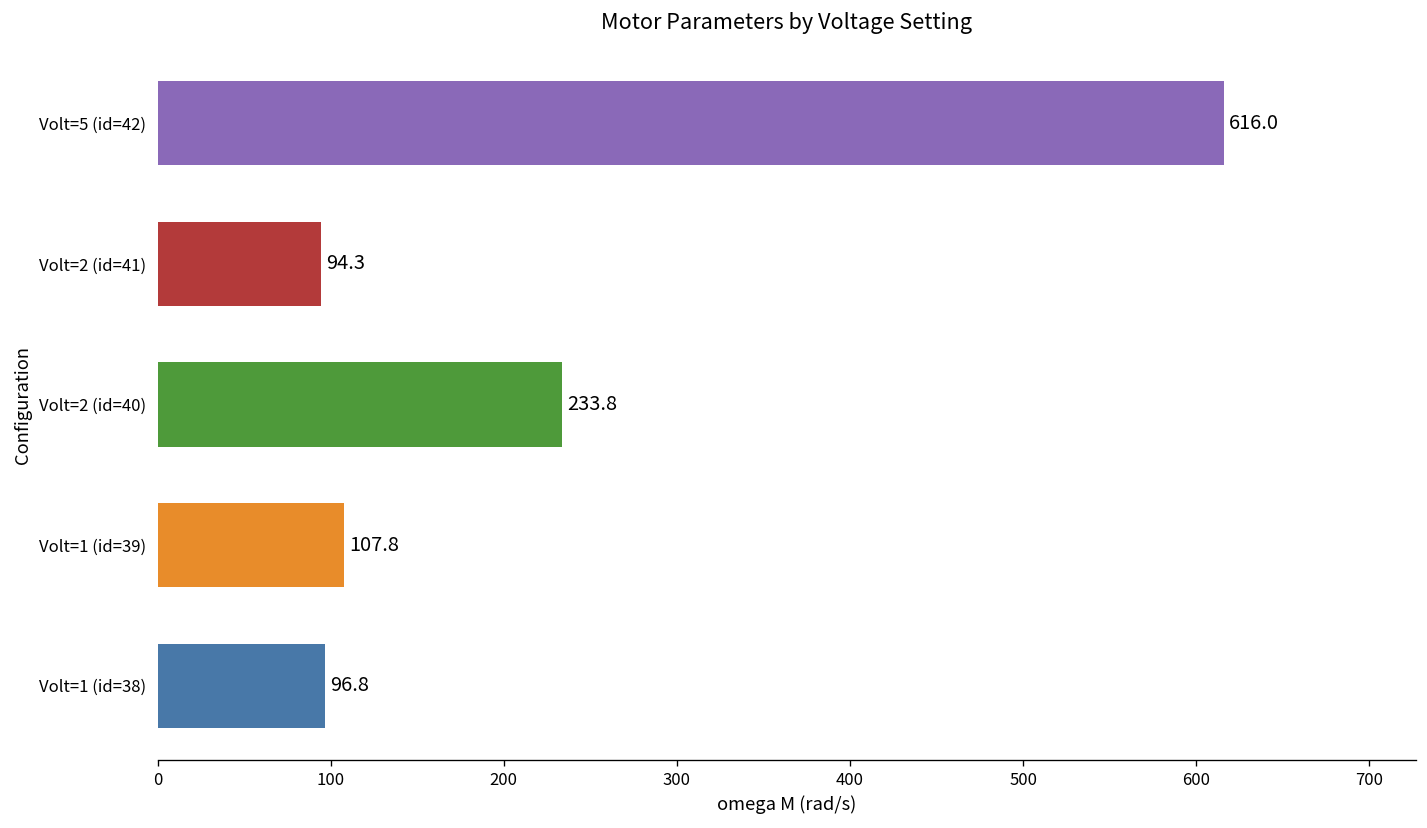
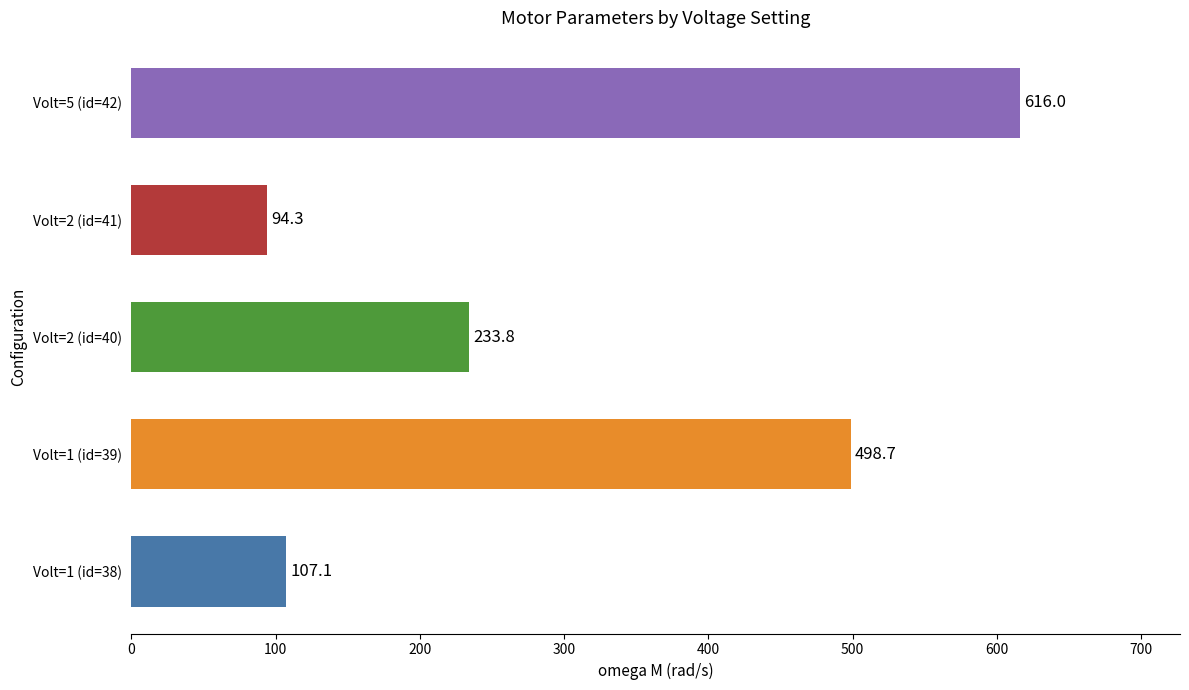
Volt=1 (id=39): 107.8 -> 498.7
Volt=1 (id=38): 96.8 -> 107.1
